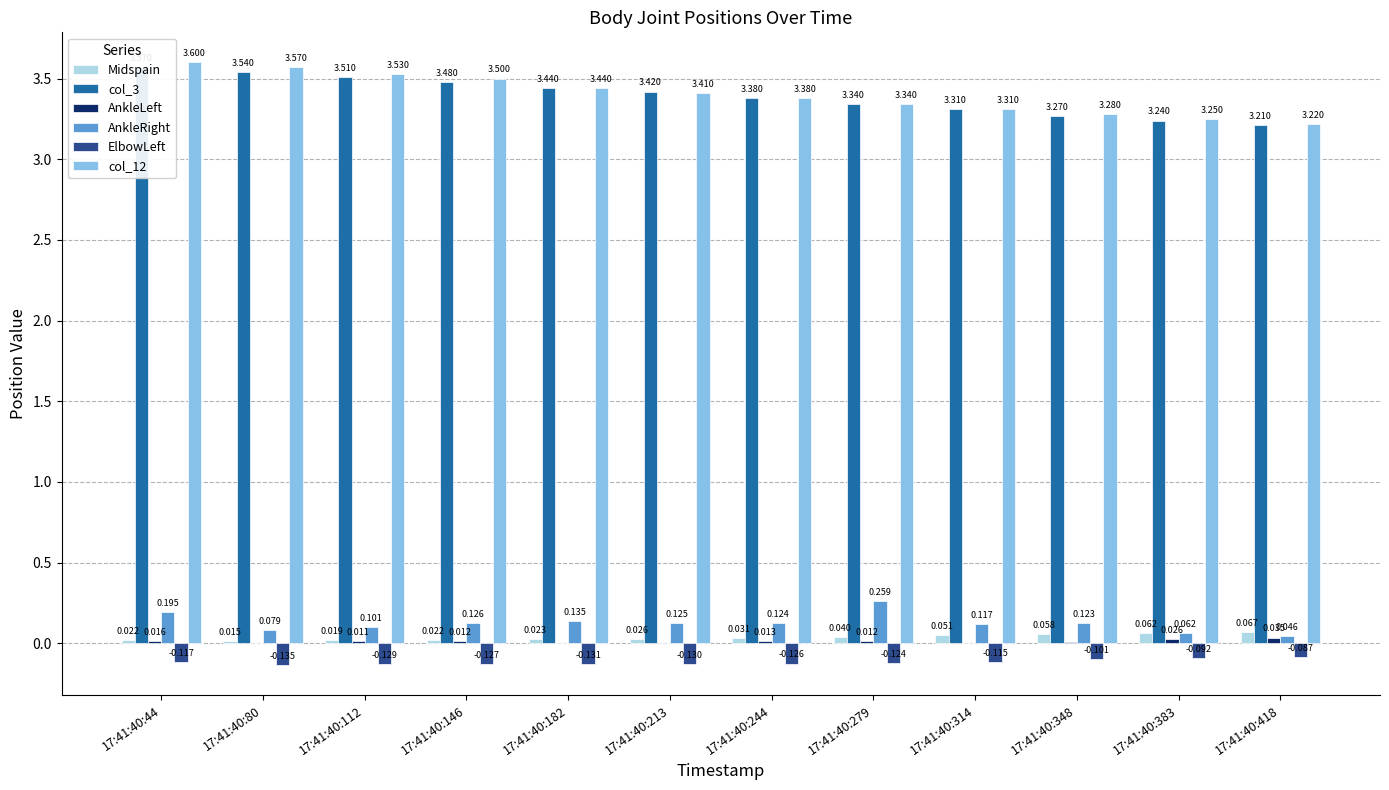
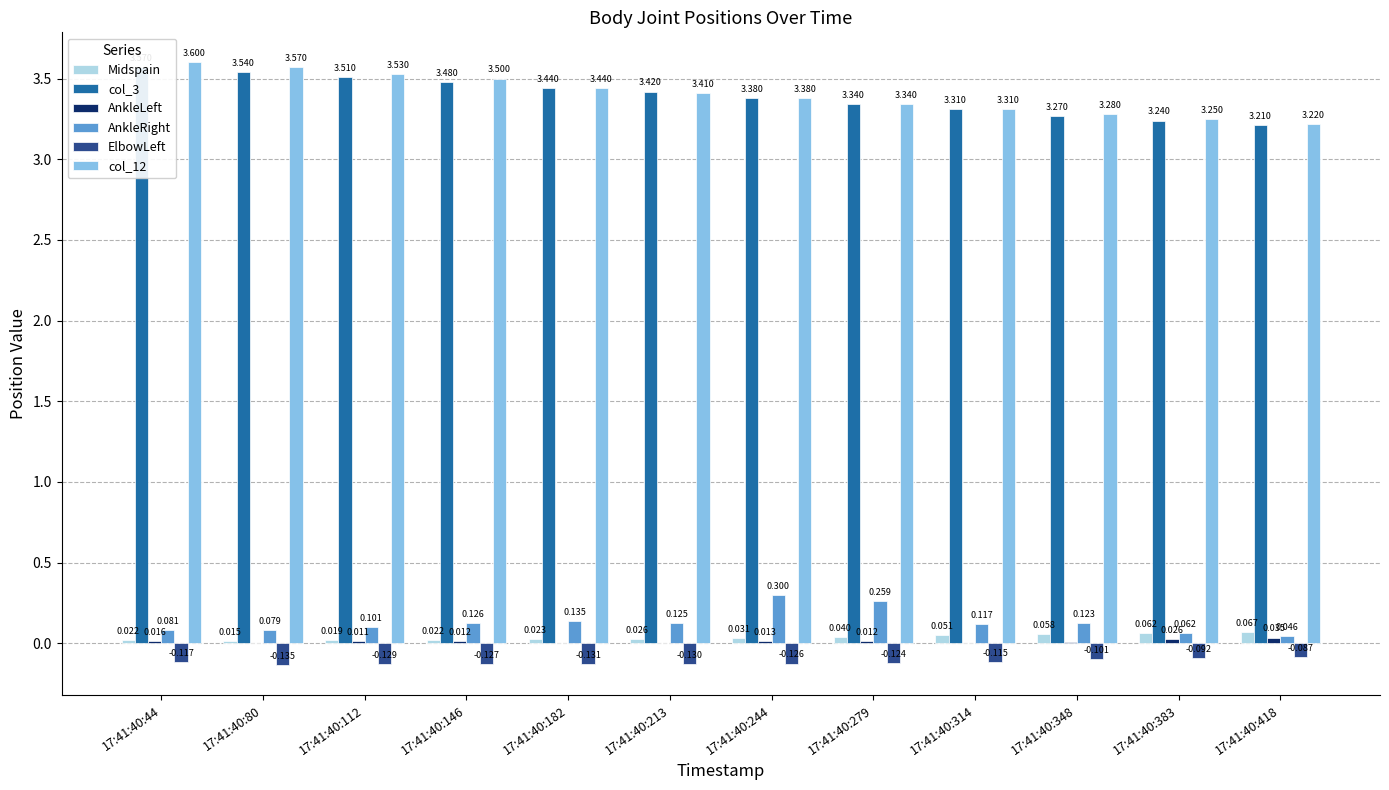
AnkleRight, 17:41:40:44: 0.195 -> 0.081
AnkleRight, 17:41:40:244: 0.124 -> 0.300
